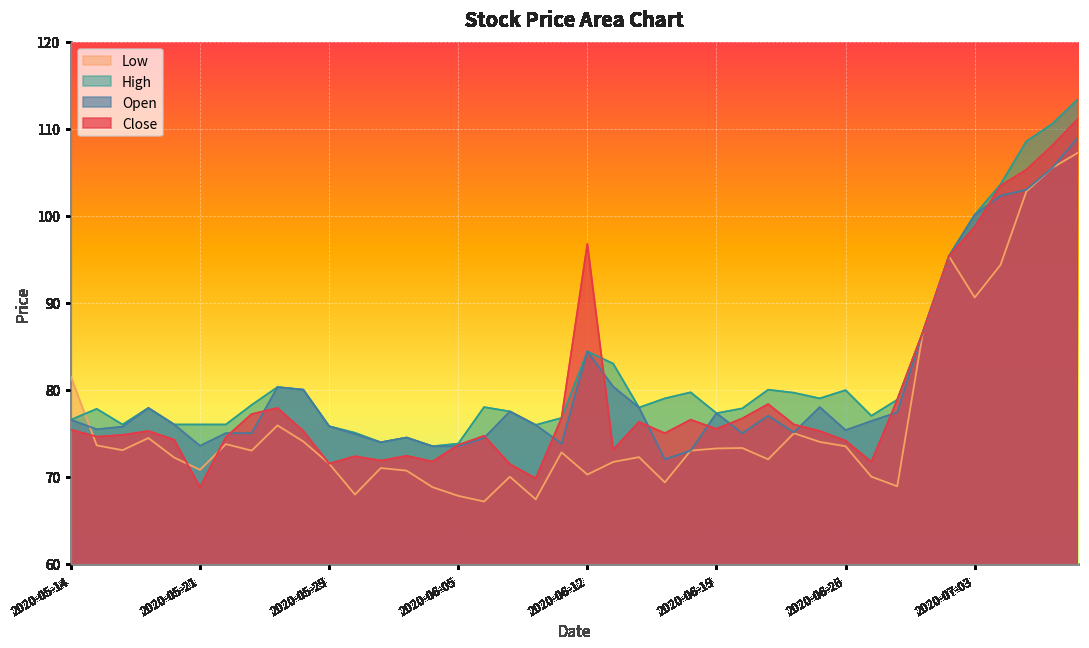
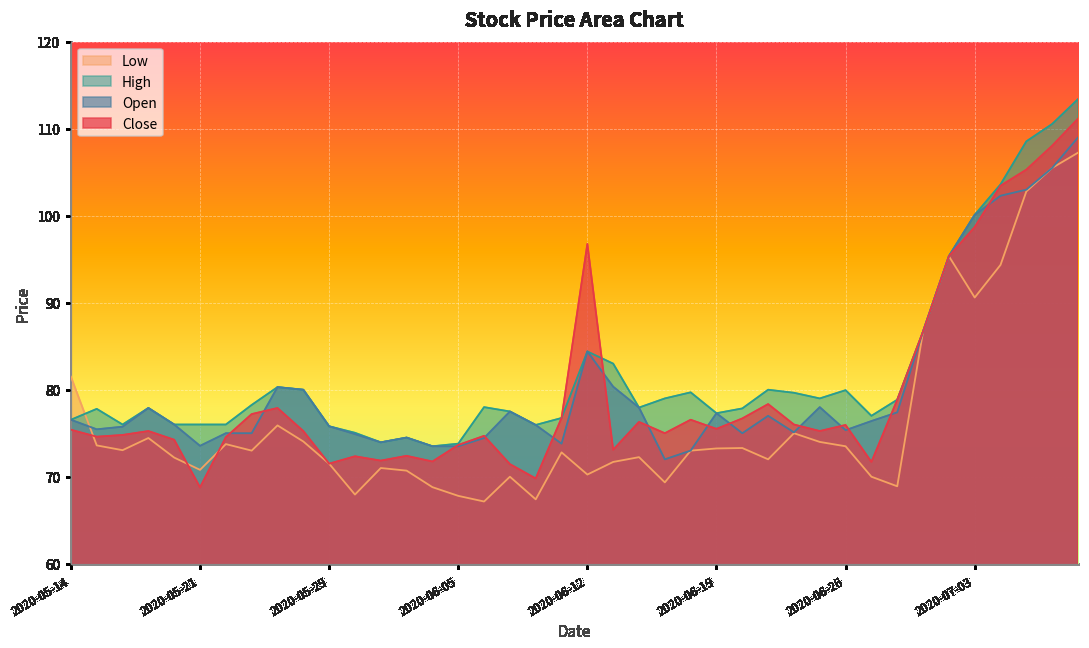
Close, 2020-06-26: 74 -> 76
